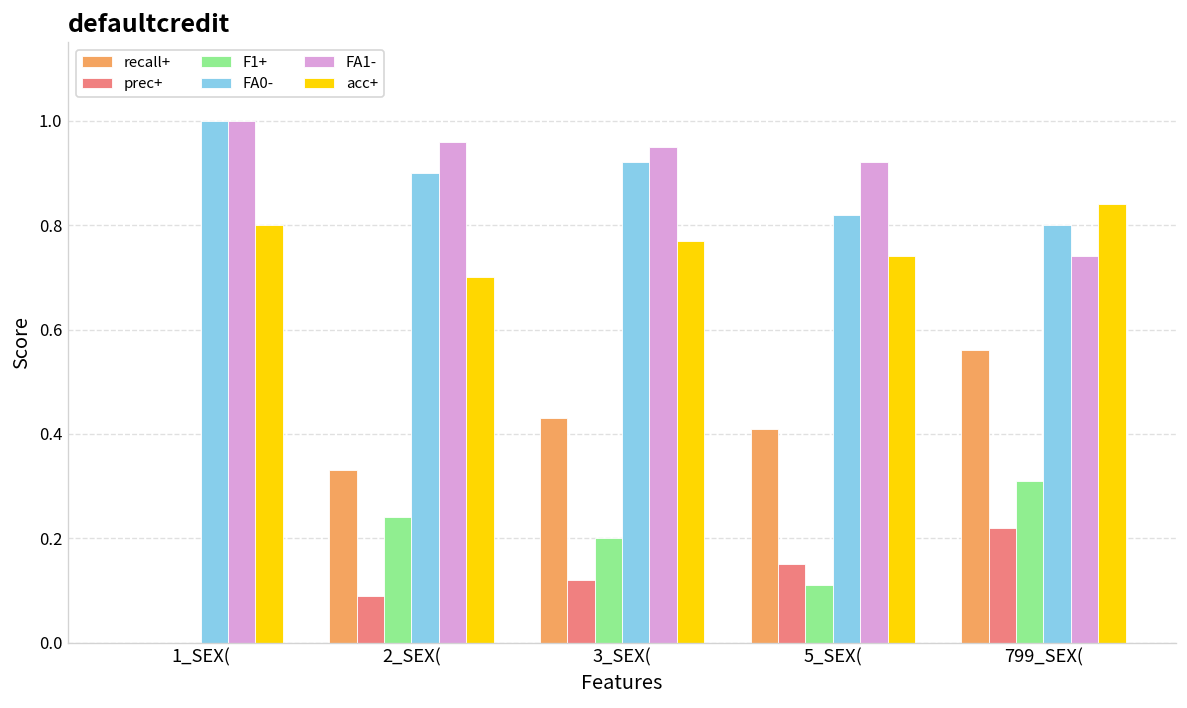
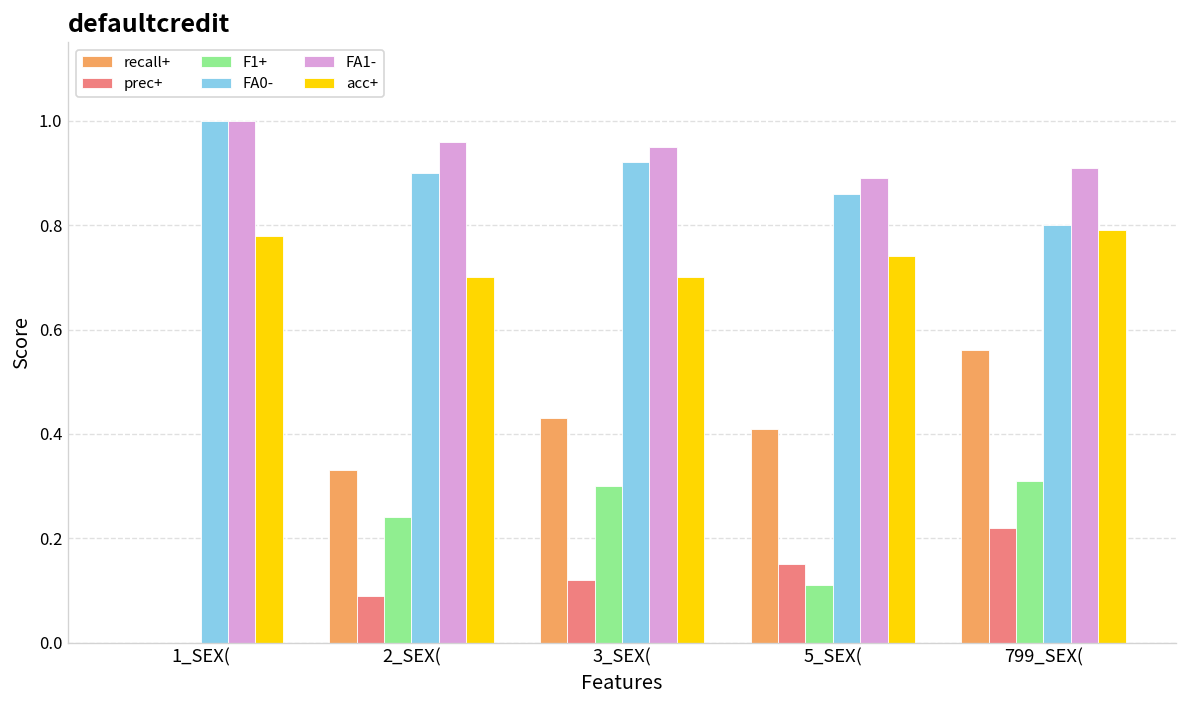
acc+, 1_SEX(: 0.80 -> 0.78
F1+, 3_SEX(: 0.2 -> 0.3
acc+, 3_SEX(: 0.77 -> 0.70
FA0-, 5_SEX(: 0.82 -> 0.86
FA1-, 5_SEX(: 0.92 -> 0.89
FA1-, 799_SEX(: 0.74 -> 0.91
acc+, 799_SEX(: 0.84 -> 0.79
